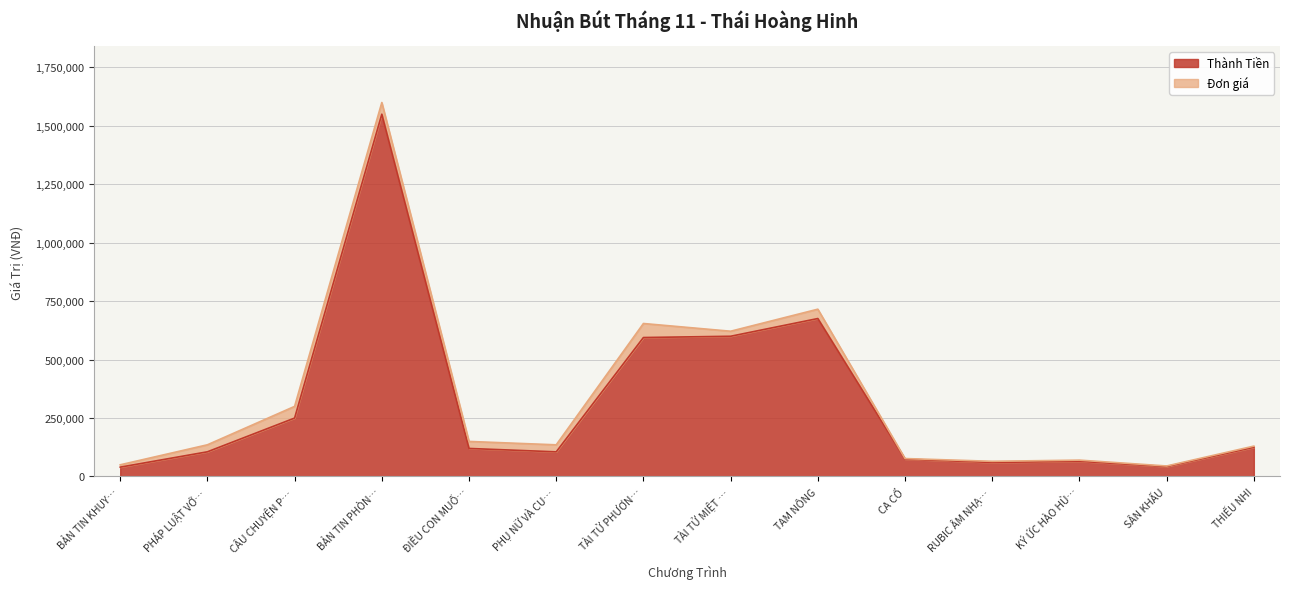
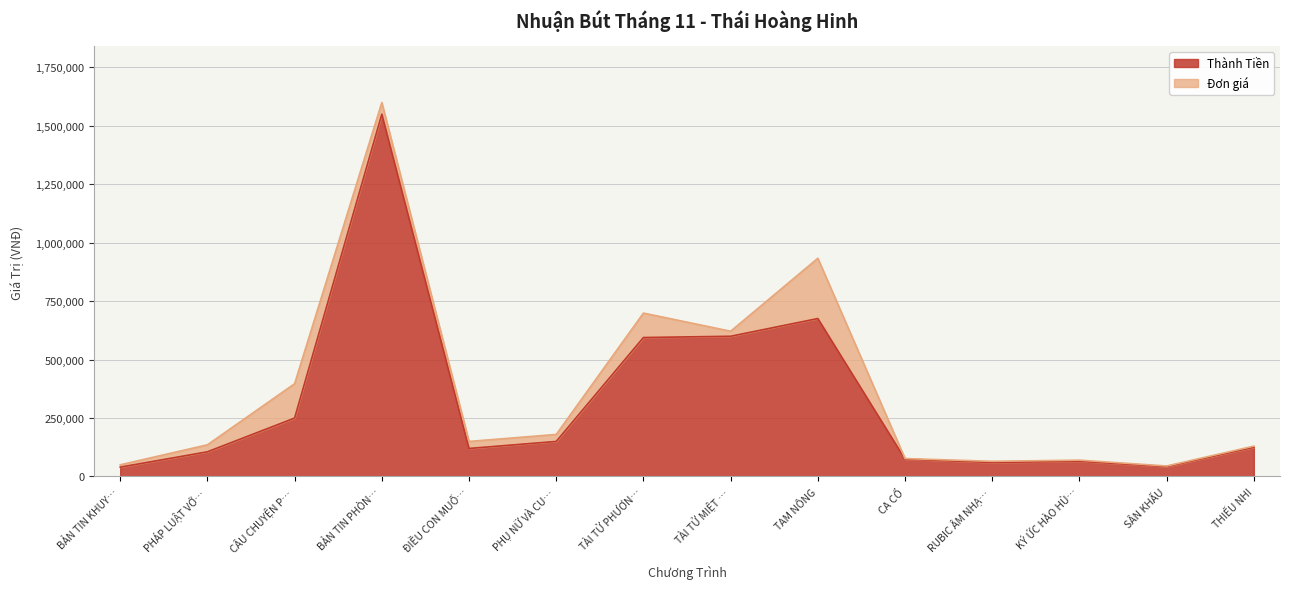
Đơn giá, CÂU CHUYỆN P…: 50,000 -> 150,000
Thành Tiền, PHỤ NỮ VÀ CU…: 110,000 -> 150,000
Đơn giá, TÀI TỬ PHƯƠN…: 60,000 -> 100,000
Đơn giá, TAM NÔNG: 40,000 -> 260,000
